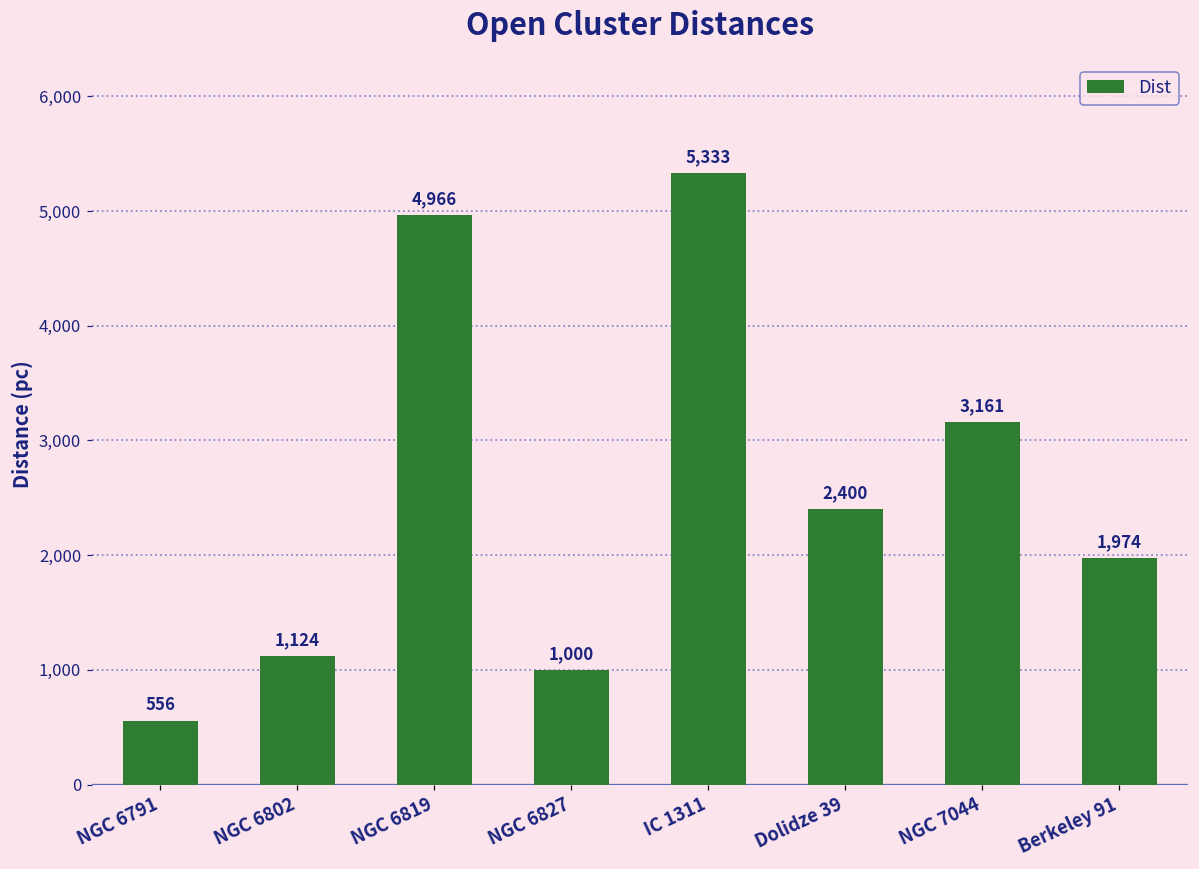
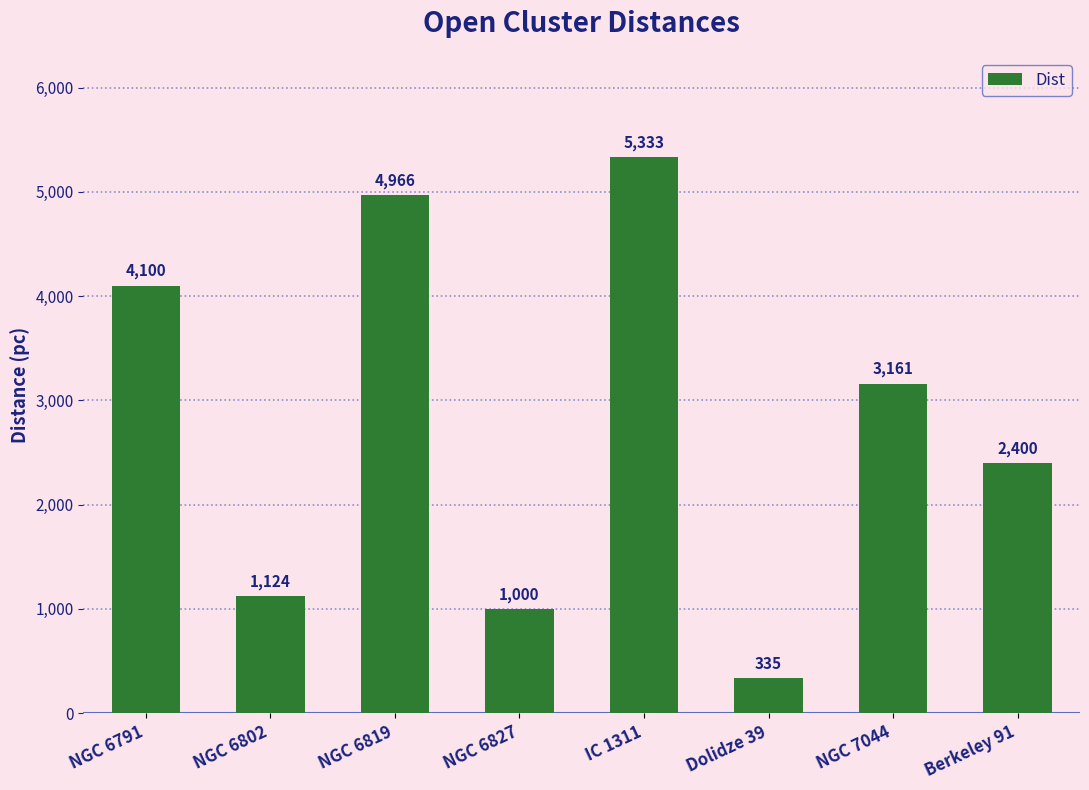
NGC 6791: 556 -> 4,100
Dolidze 39: 2,400 -> 335
Berkeley 91: 1,974 -> 2,400
